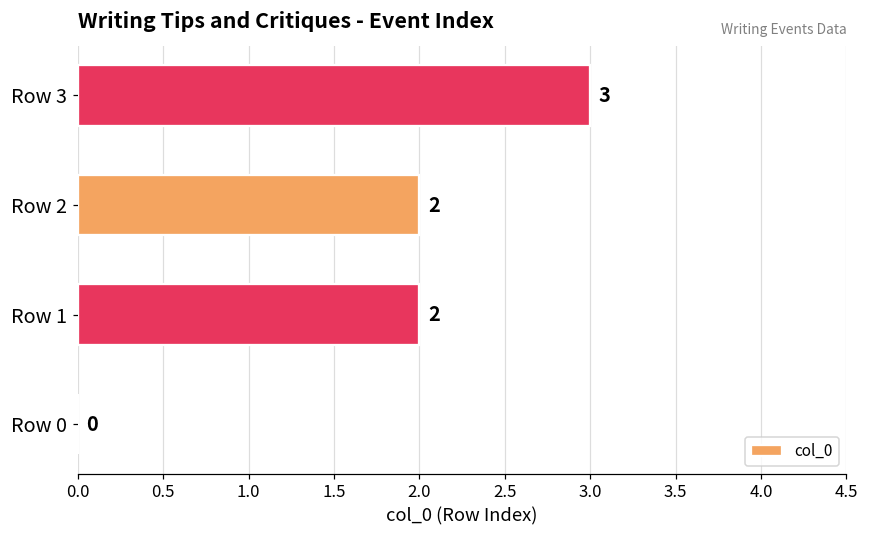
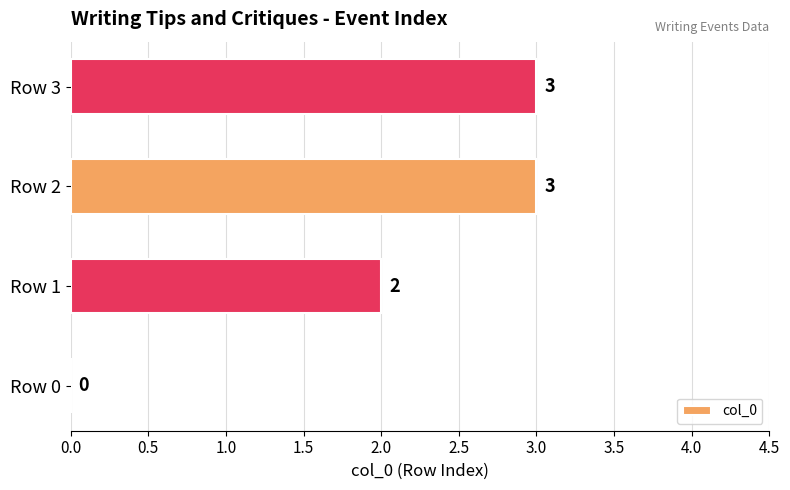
Row 2: 2 -> 3
